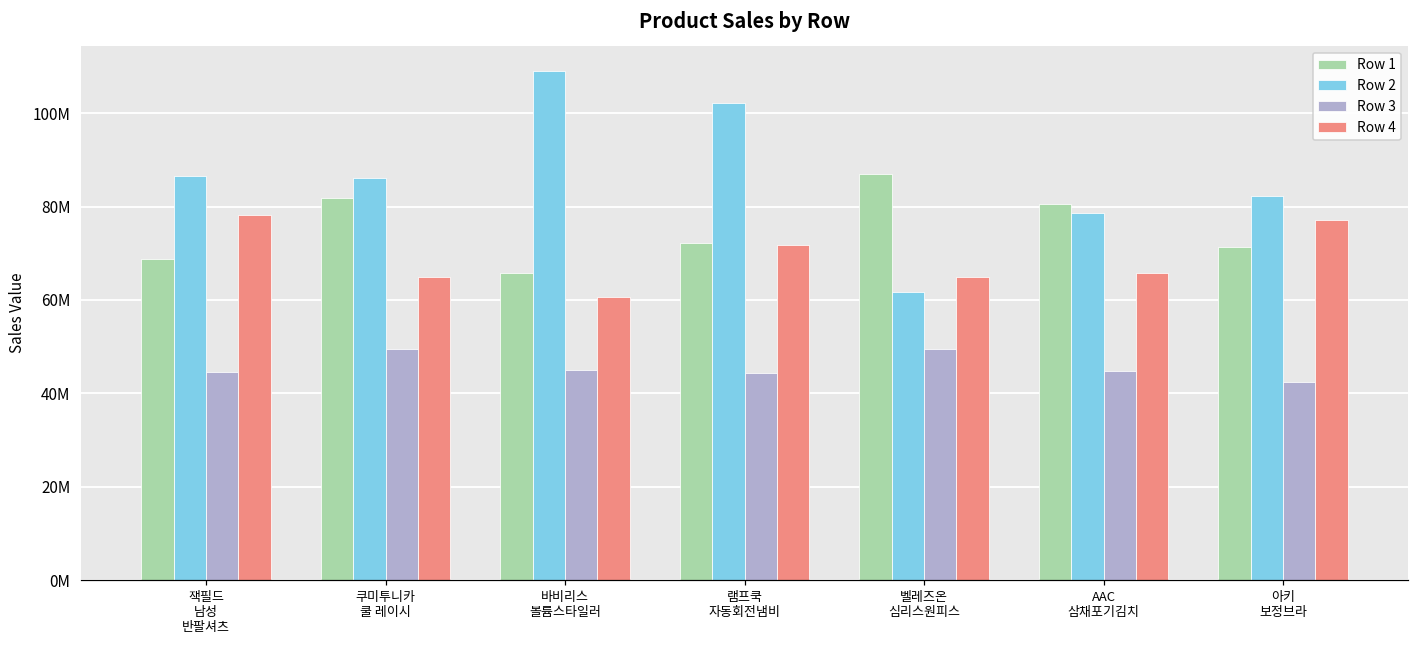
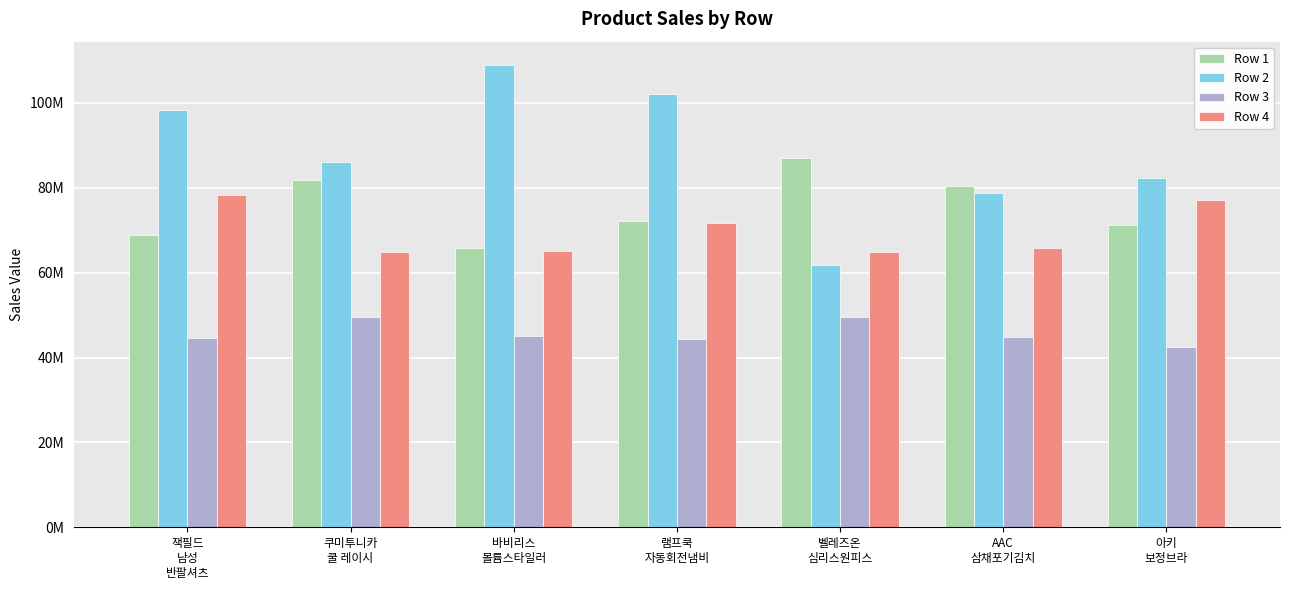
Row 2, 잭필드 남성 반팔셔츠: 87000000 -> 98000000
Row 4, 바비리스 볼륨스타일러: 61000000 -> 65000000
